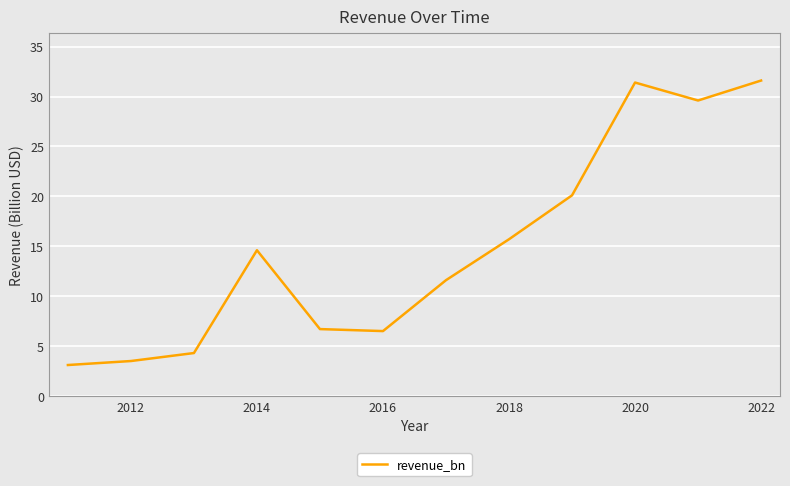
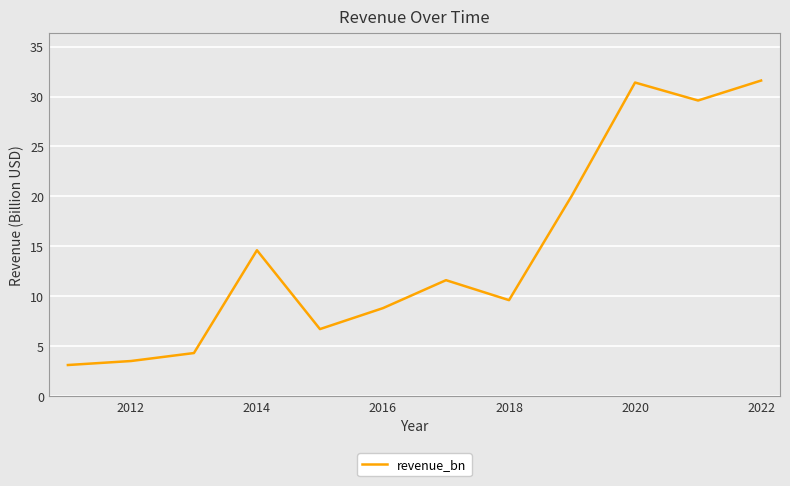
2016: 7 -> 9
2018: 16 -> 10
